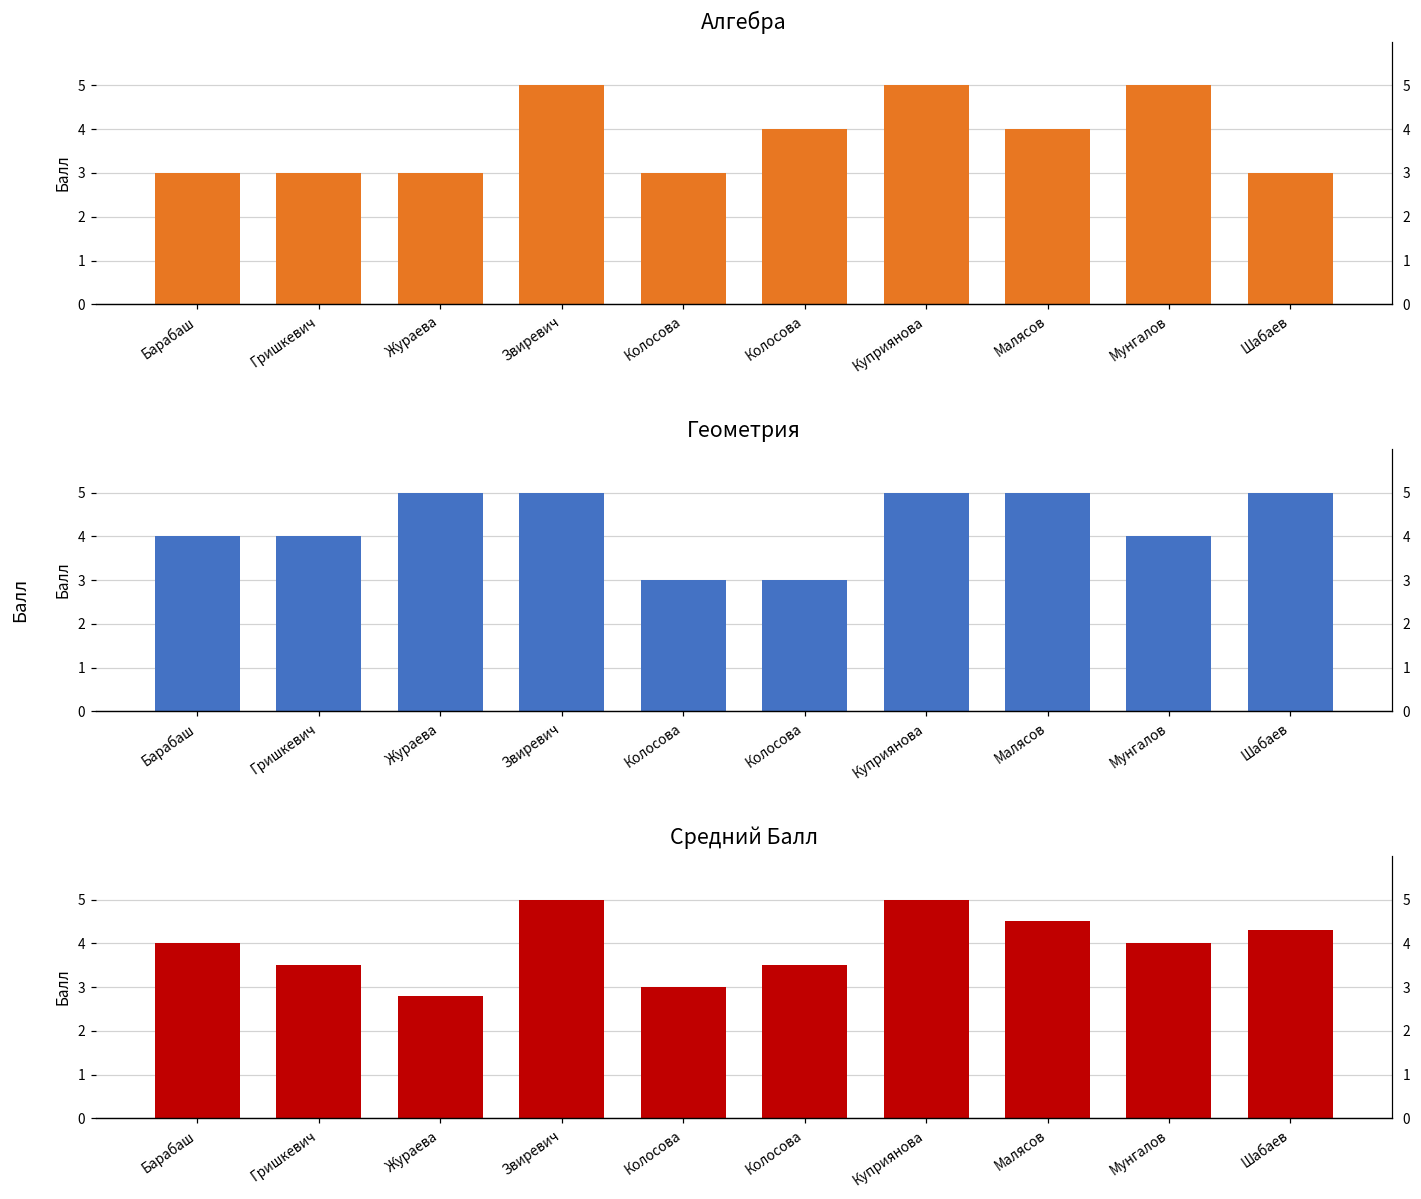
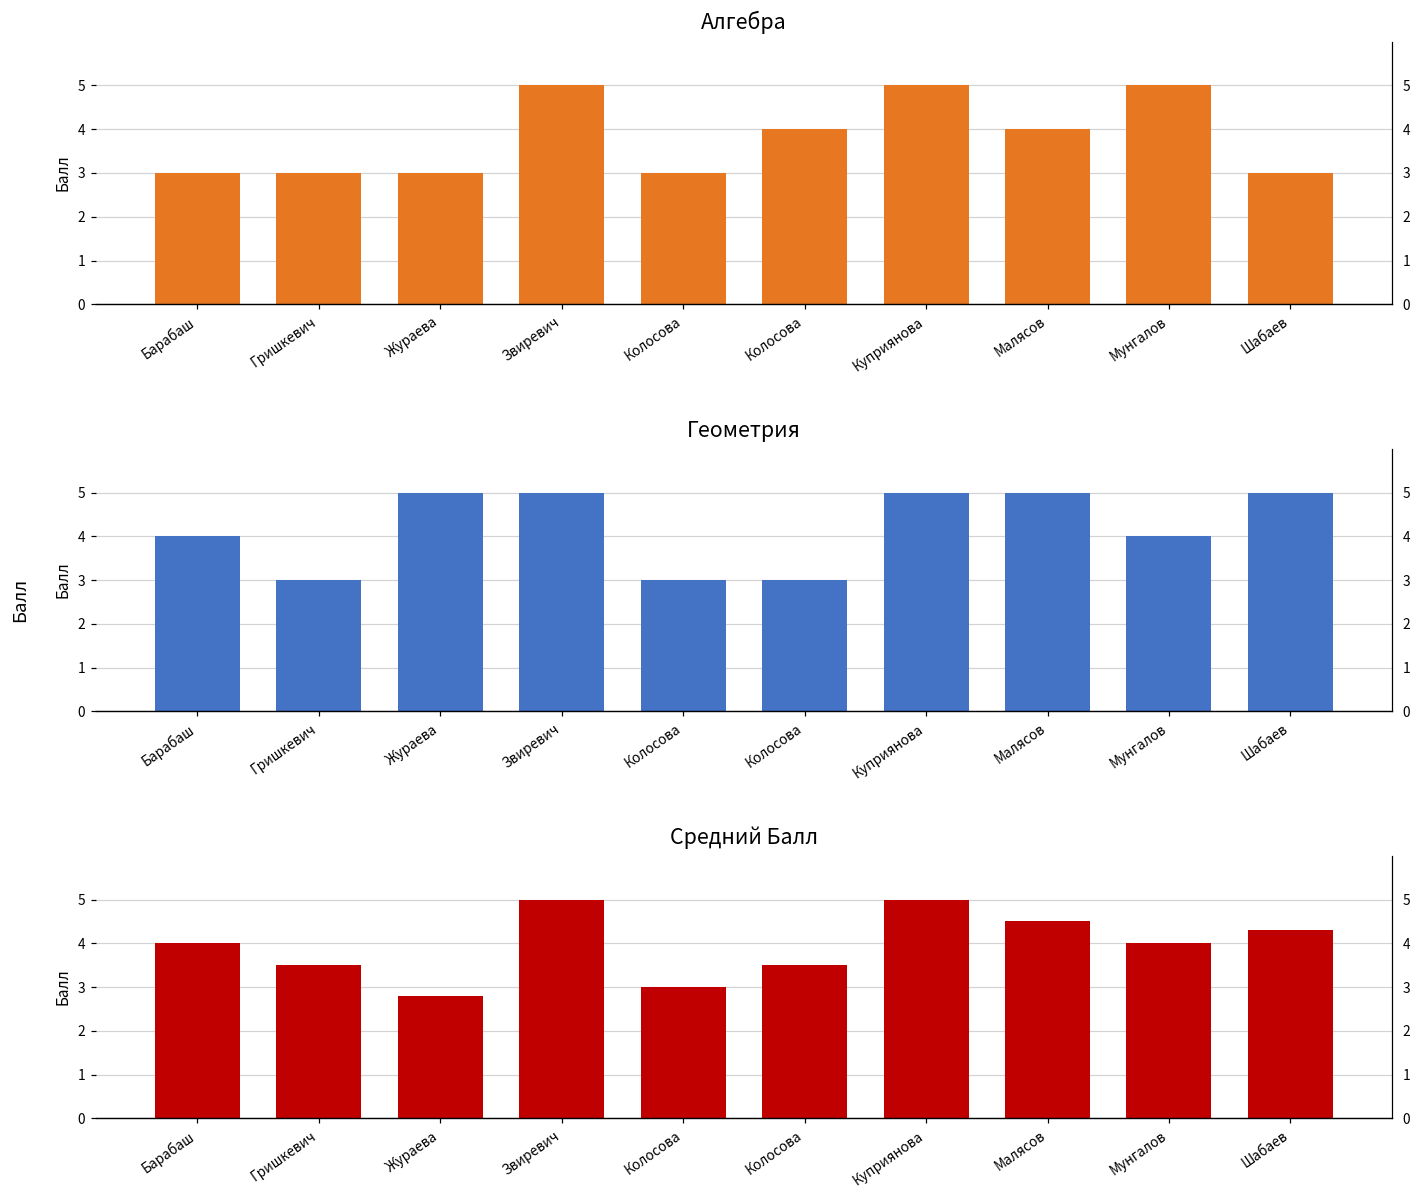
Геометрия, Гришкевич: 4 -> 3
